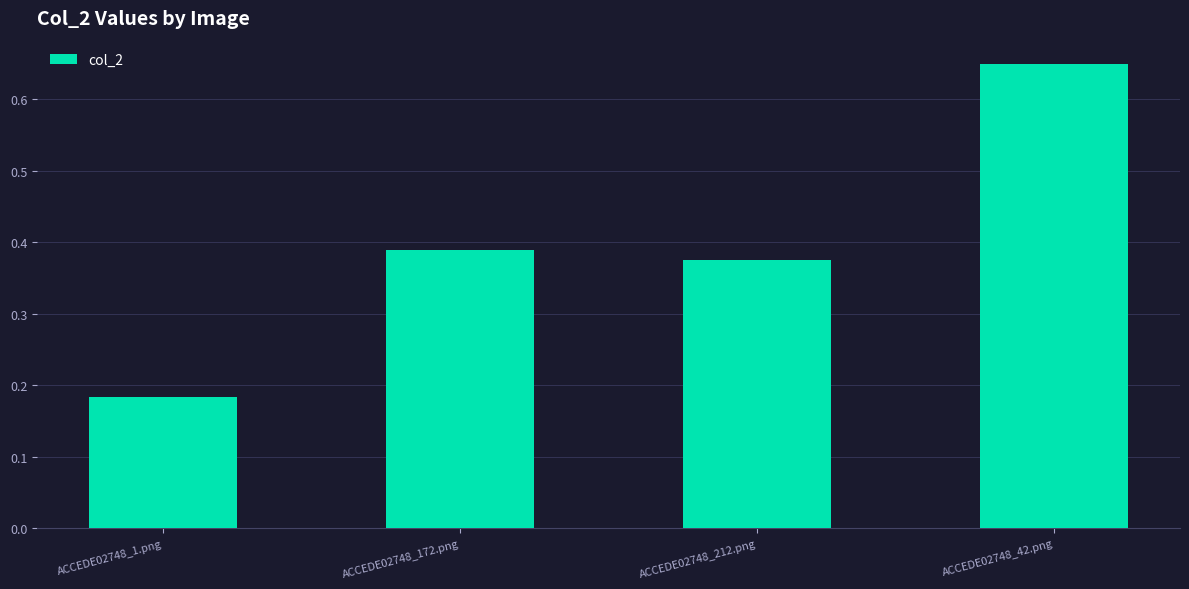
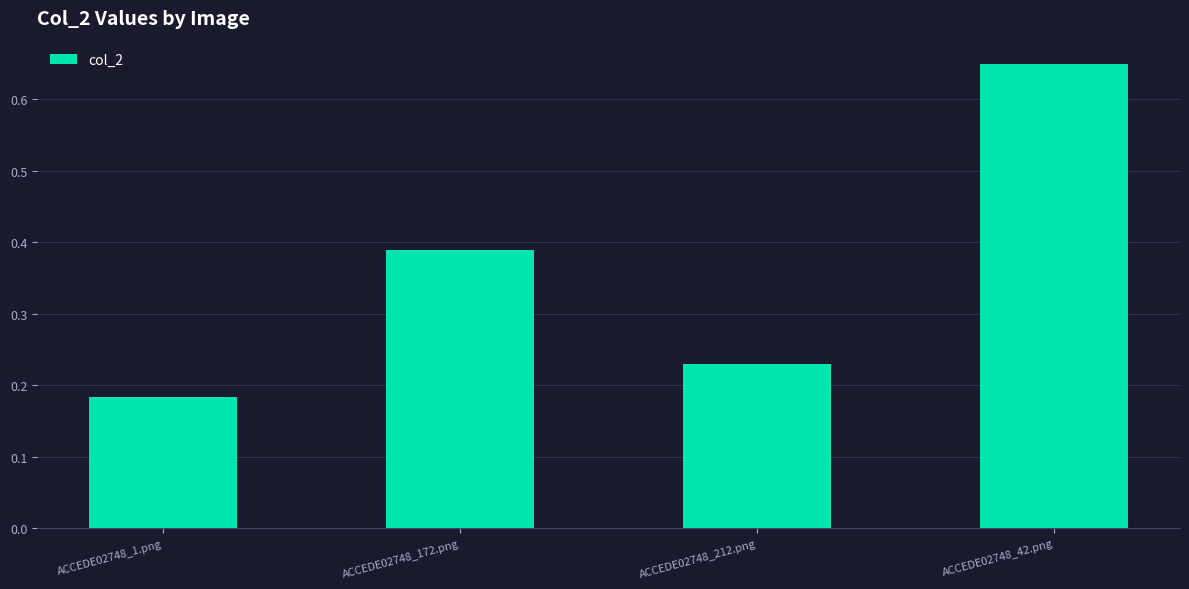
ACCEDE02748_212.png: 0.37 -> 0.23
